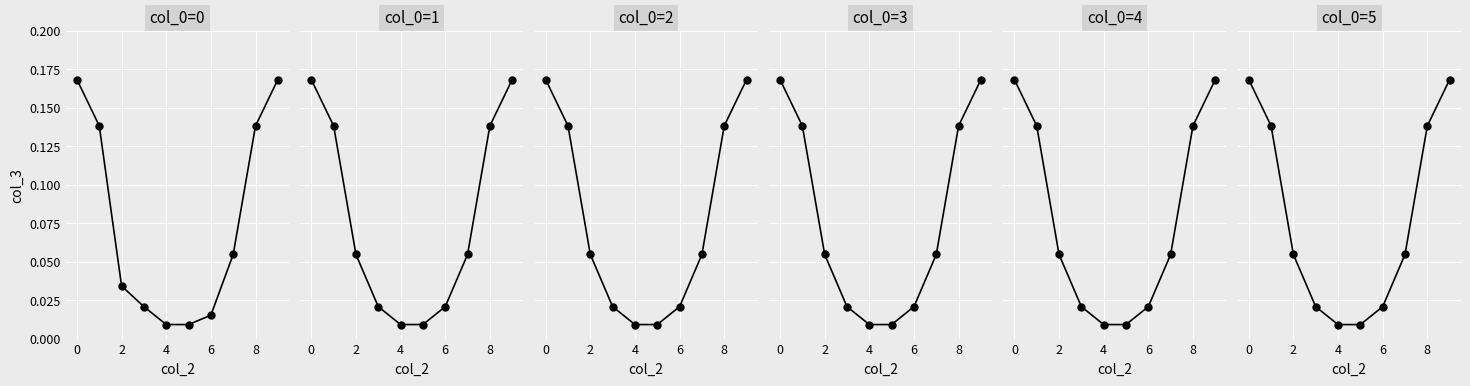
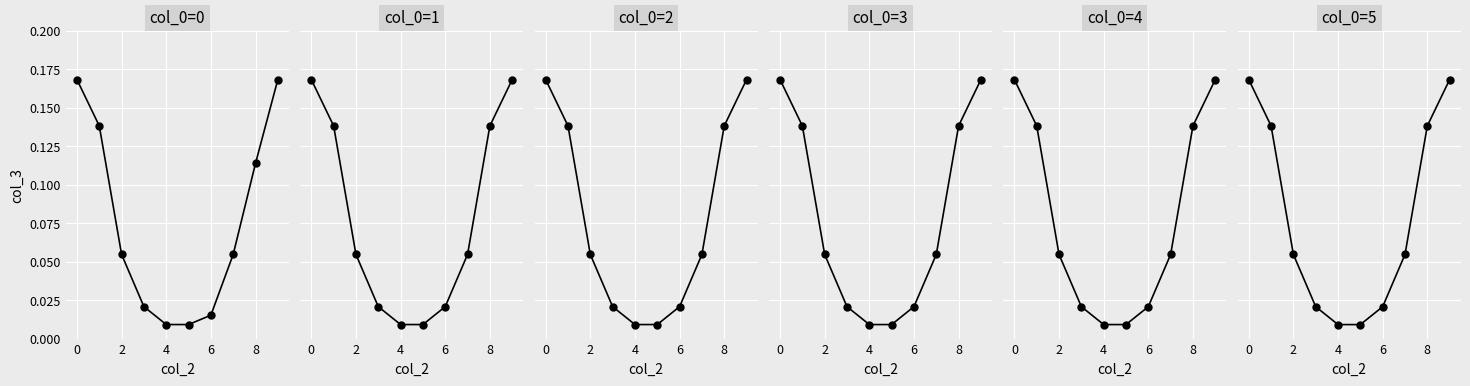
col_0=0, 2: 0.034 -> 0.055
col_0=0, 8: 0.138 -> 0.114
